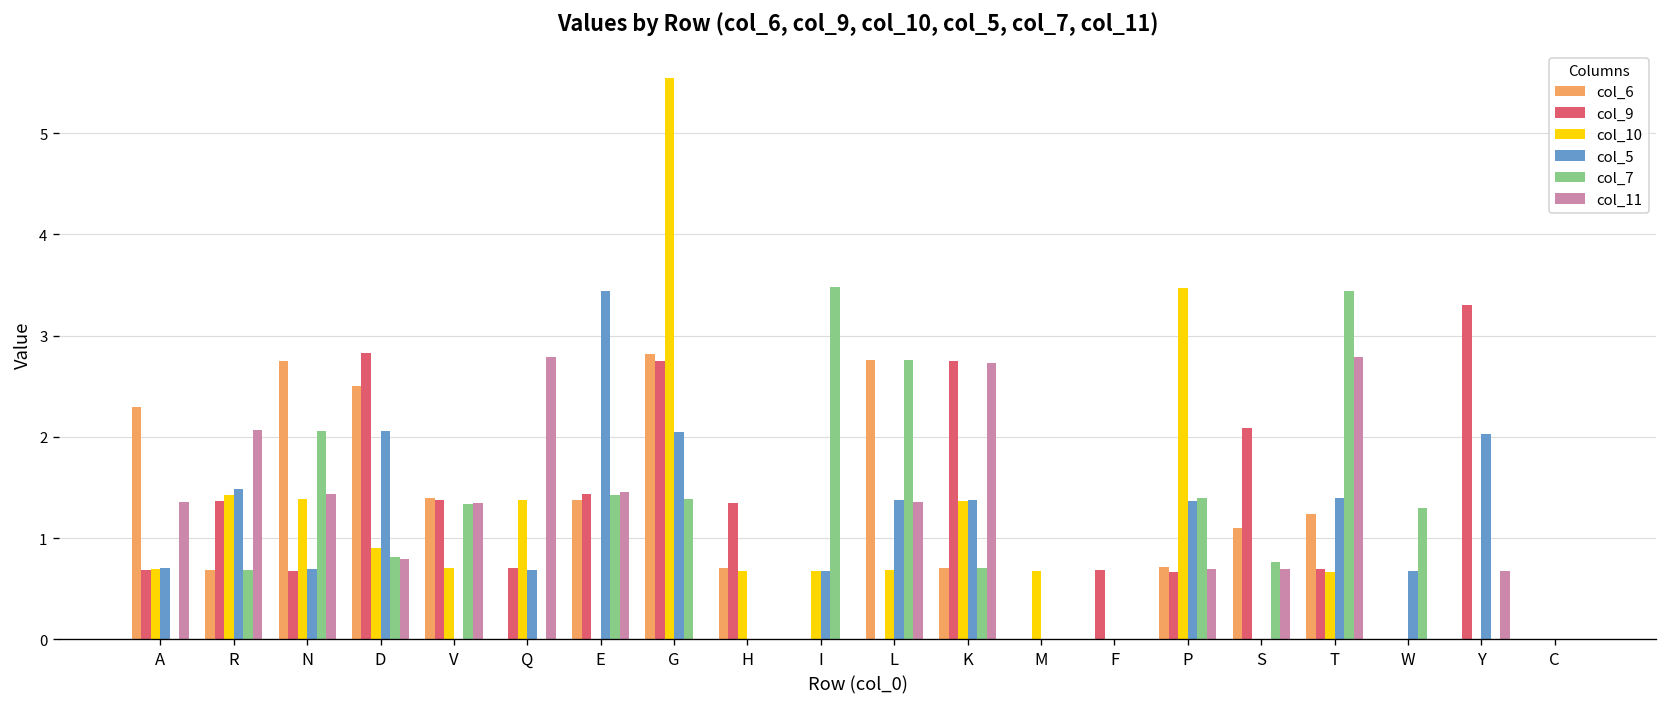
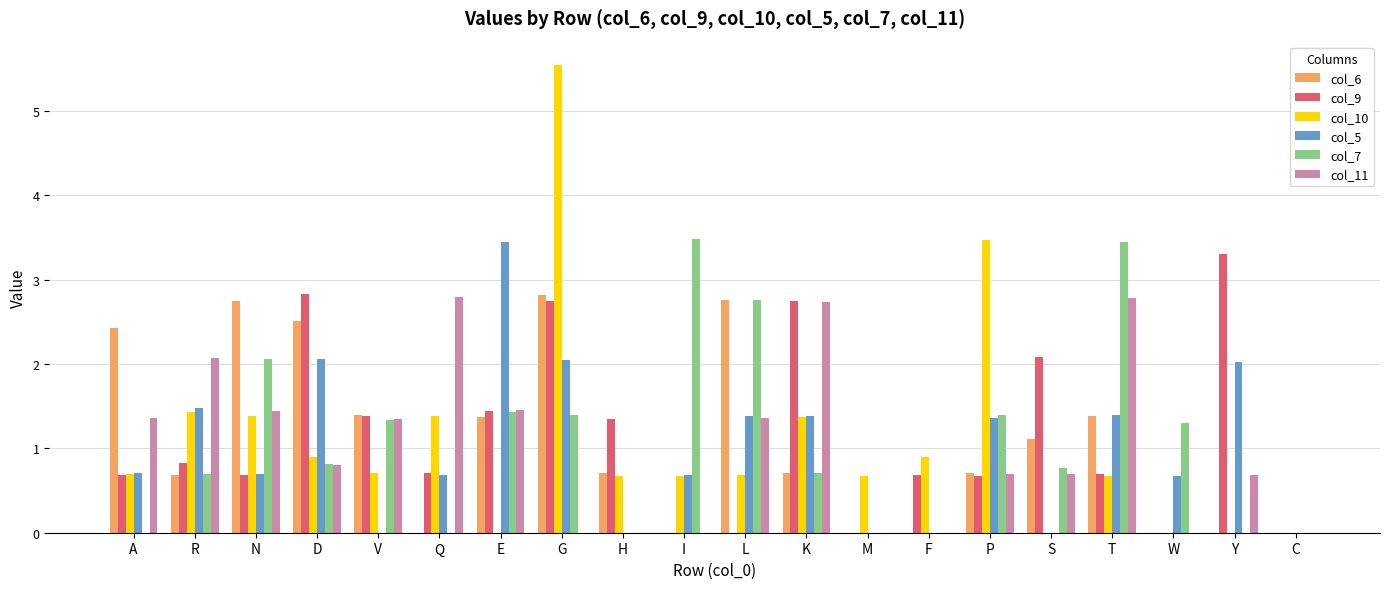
col_6, A: 2.3 -> 2.4
col_9, R: 1.4 -> 0.8
col_10, F: 0.0 -> 0.9
col_6, T: 1.2 -> 1.4
